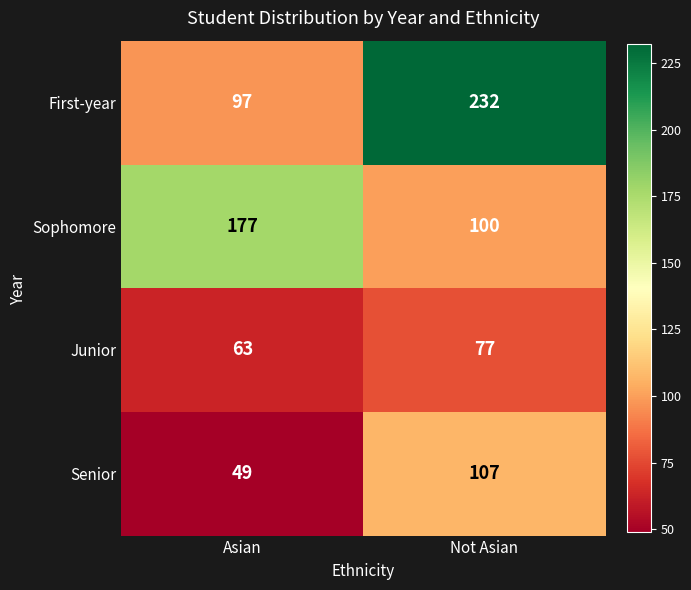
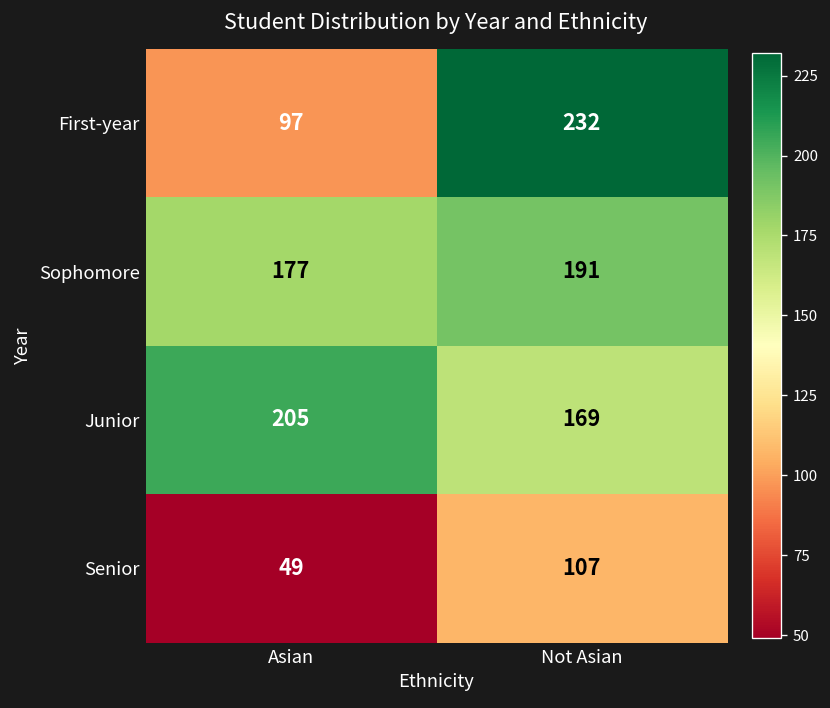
Sophomore, Not Asian: 100 -> 191
Junior, Asian: 63 -> 205
Junior, Not Asian: 77 -> 169
